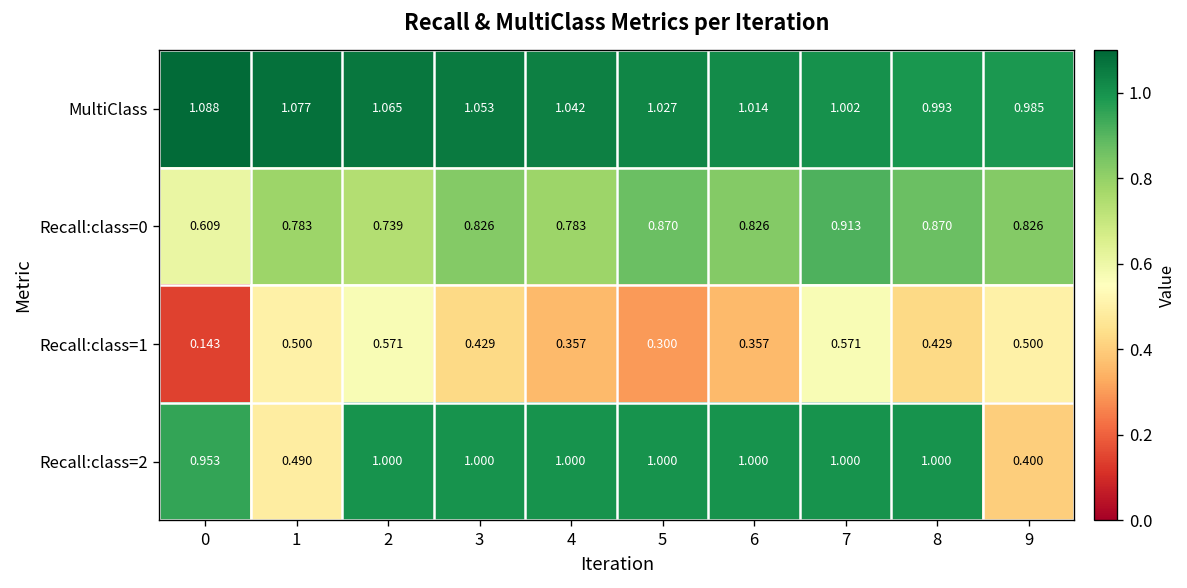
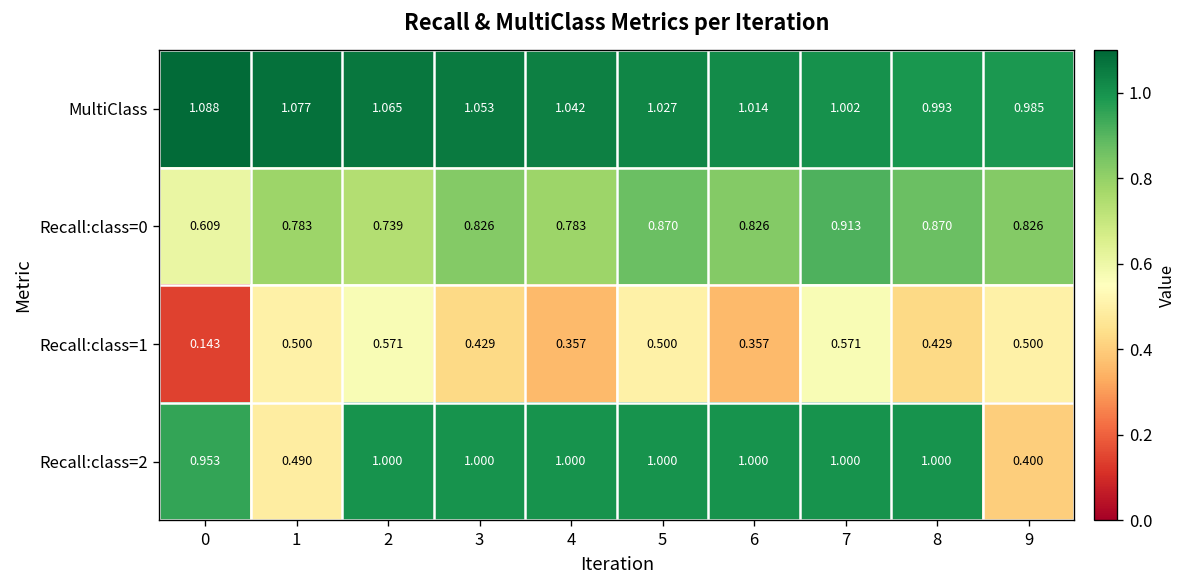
Recall:class=1, 5: 0.300 -> 0.500
